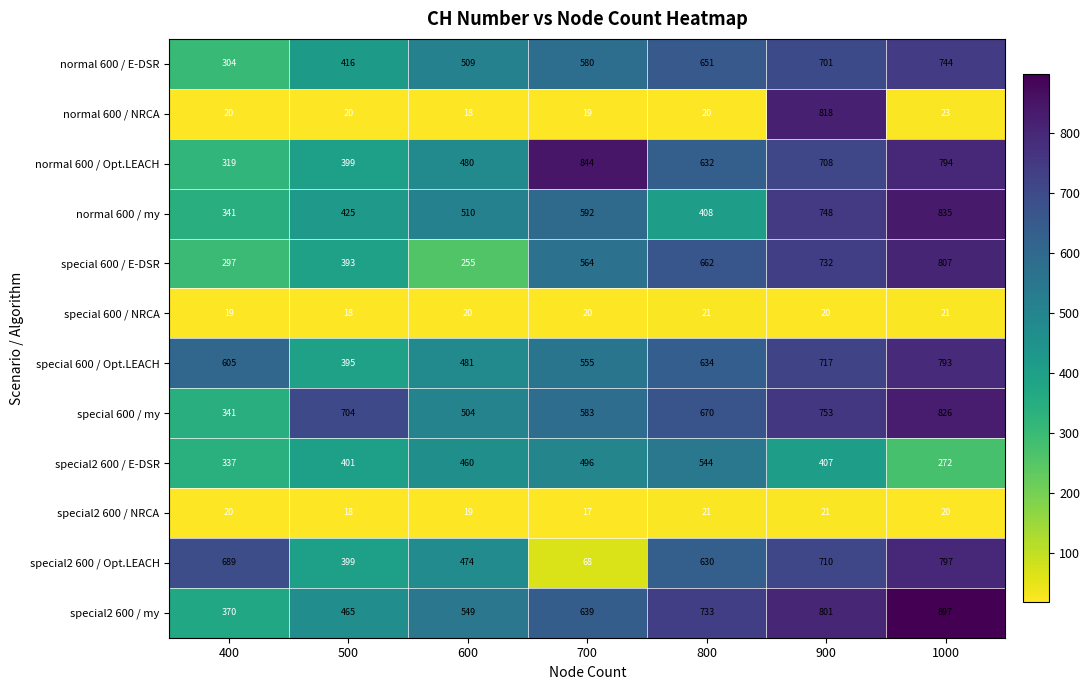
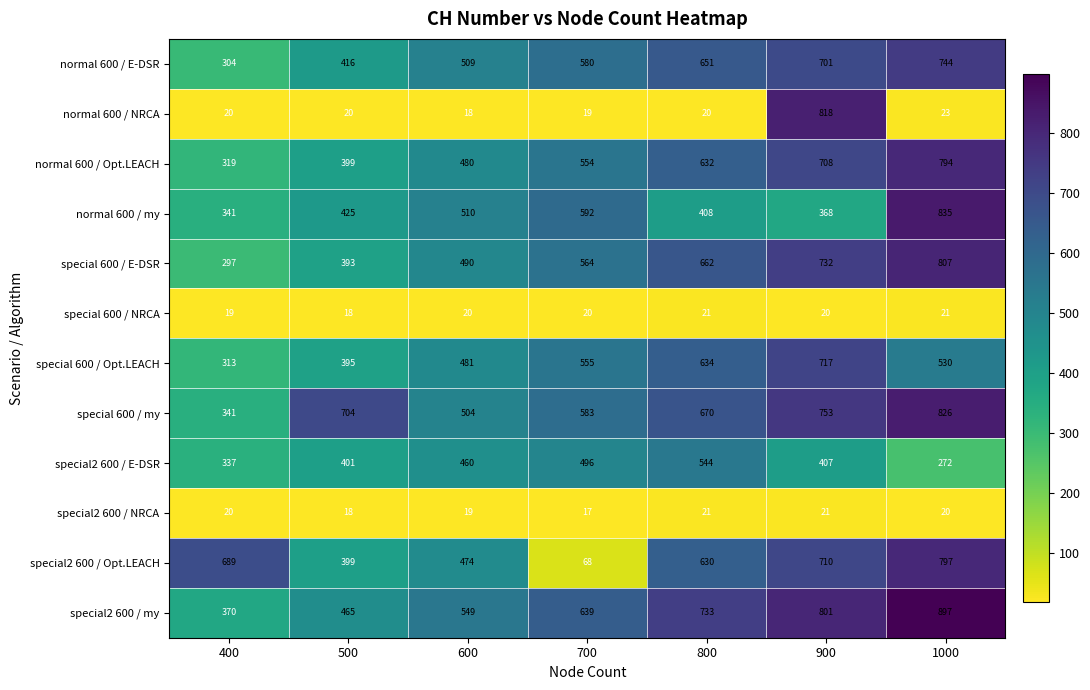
normal 600 / Opt.LEACH, 700: 844 -> 554
normal 600 / my, 900: 748 -> 368
special 600 / E-DSR, 600: 255 -> 490
special 600 / Opt.LEACH, 400: 605 -> 313
special 600 / Opt.LEACH, 1000: 793 -> 530
